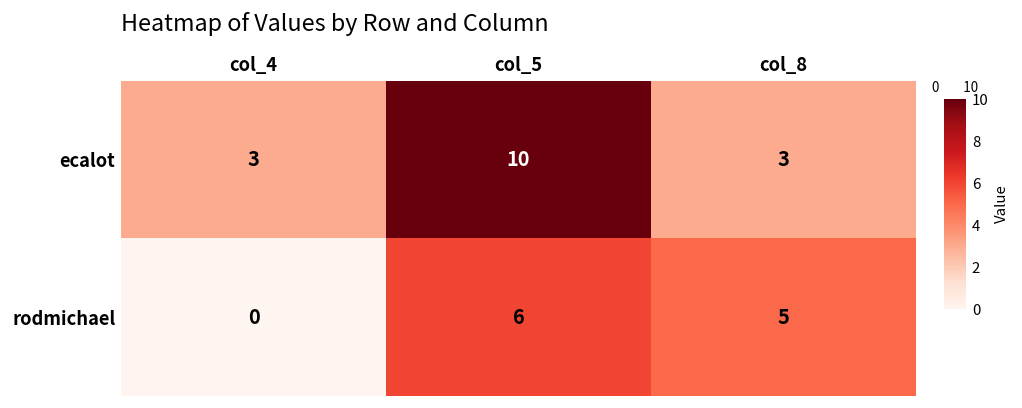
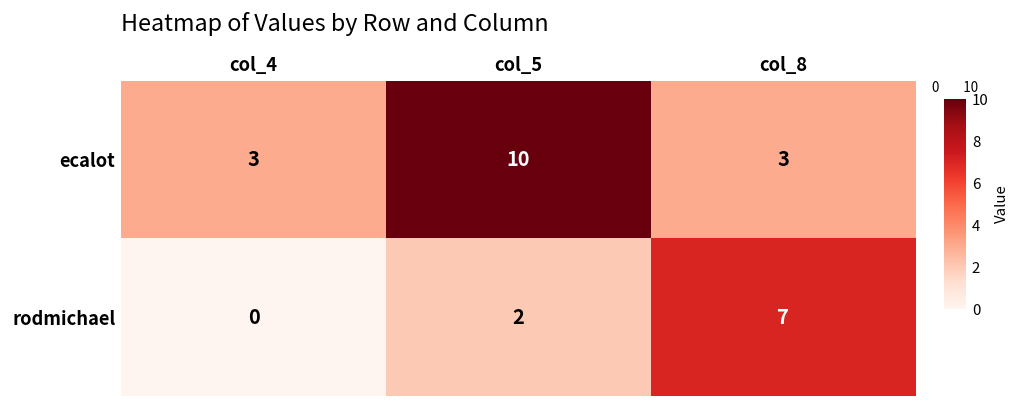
rodmichael, col_5: 6 -> 2
rodmichael, col_8: 5 -> 7
